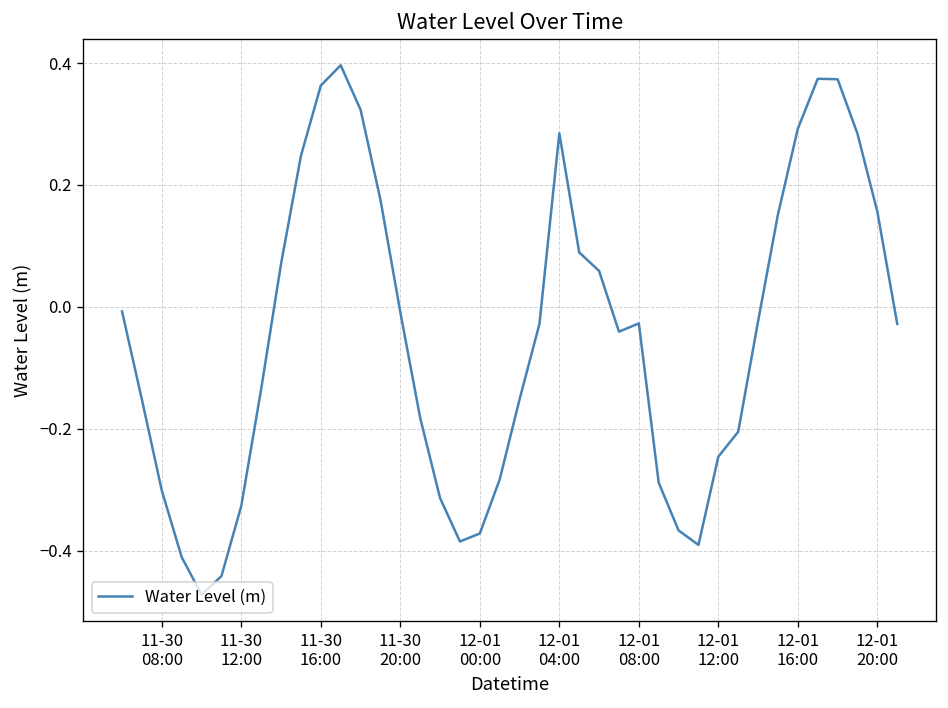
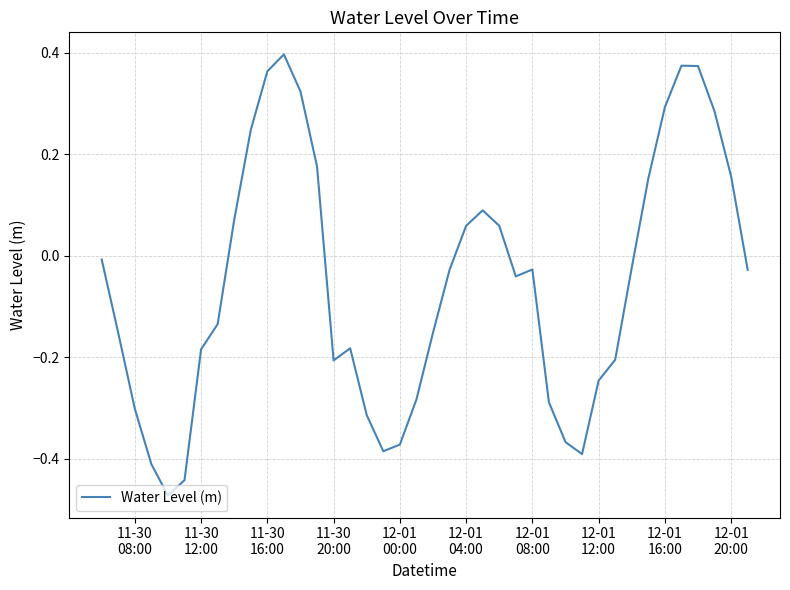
11-30 12:00: -0.33 -> -0.18
11-30 20:00: -0.01 -> -0.21
12-01 04:00: 0.28 -> 0.06
